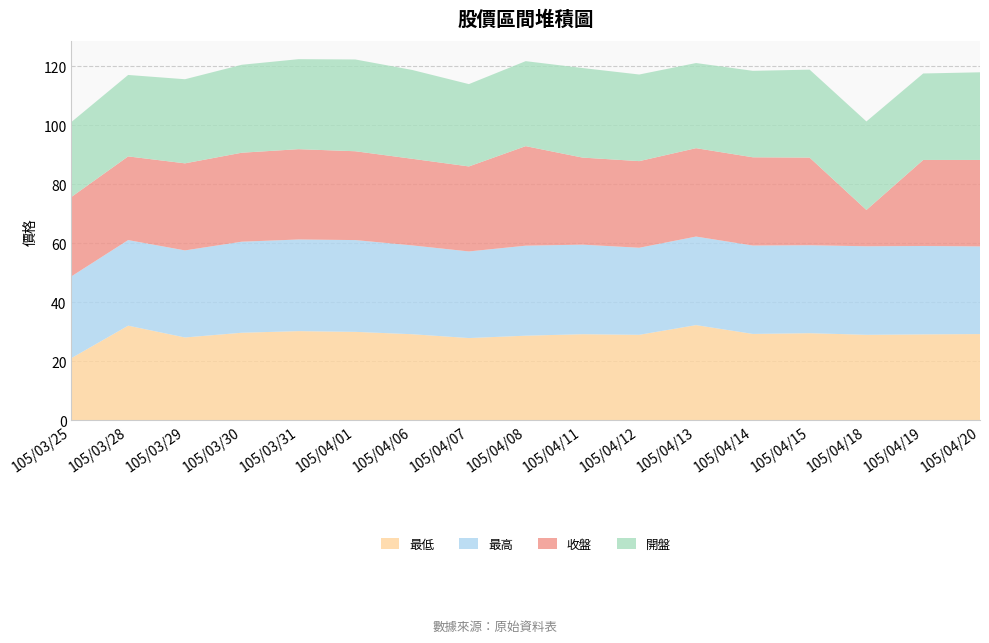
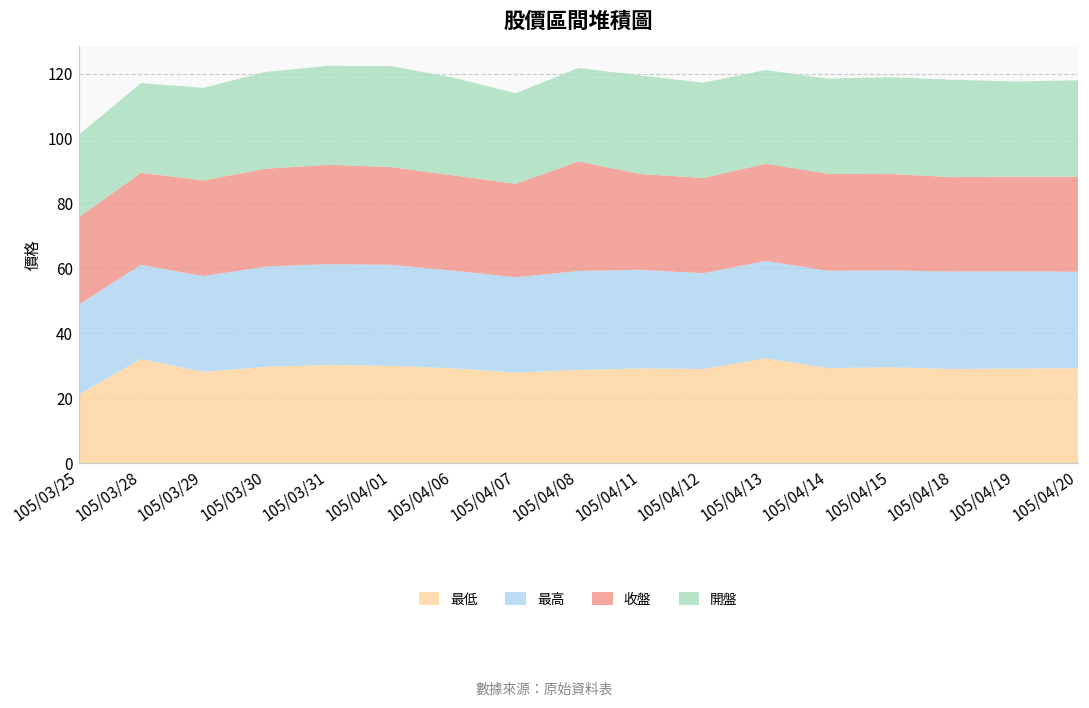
收盤, 105/04/18: 12 -> 29
